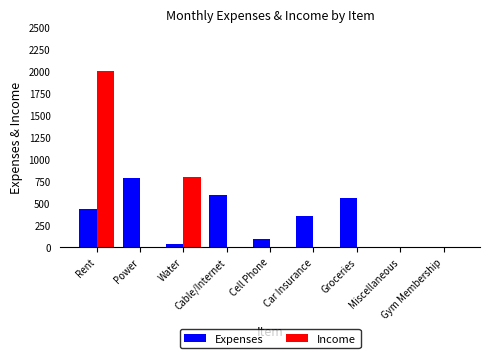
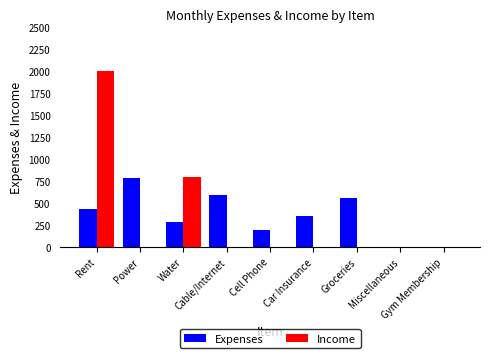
Expenses, Water: 0 -> 300
Expenses, Cell Phone: 100 -> 200
